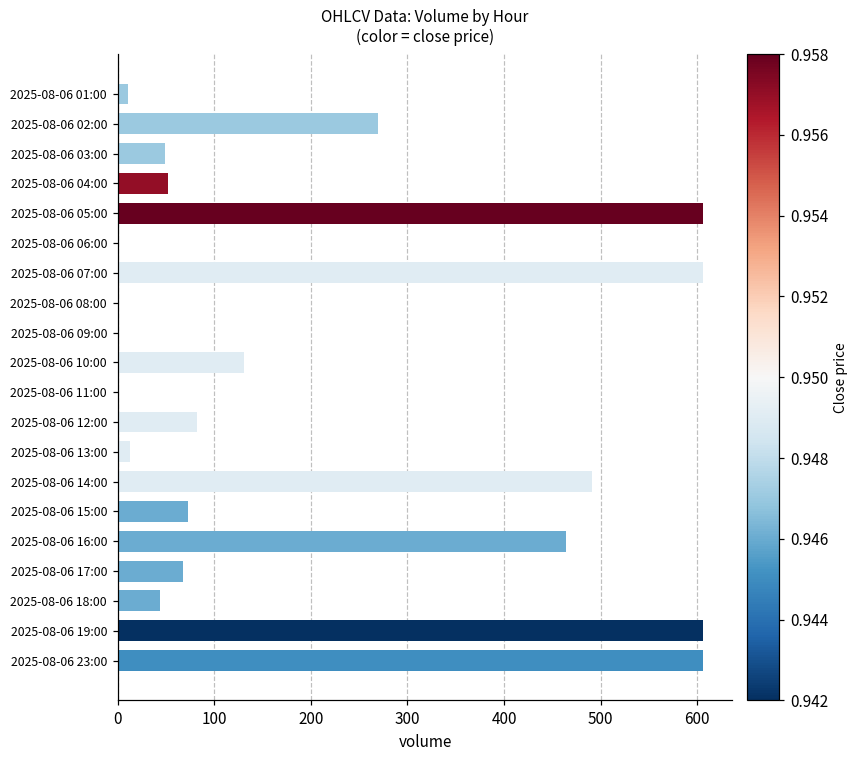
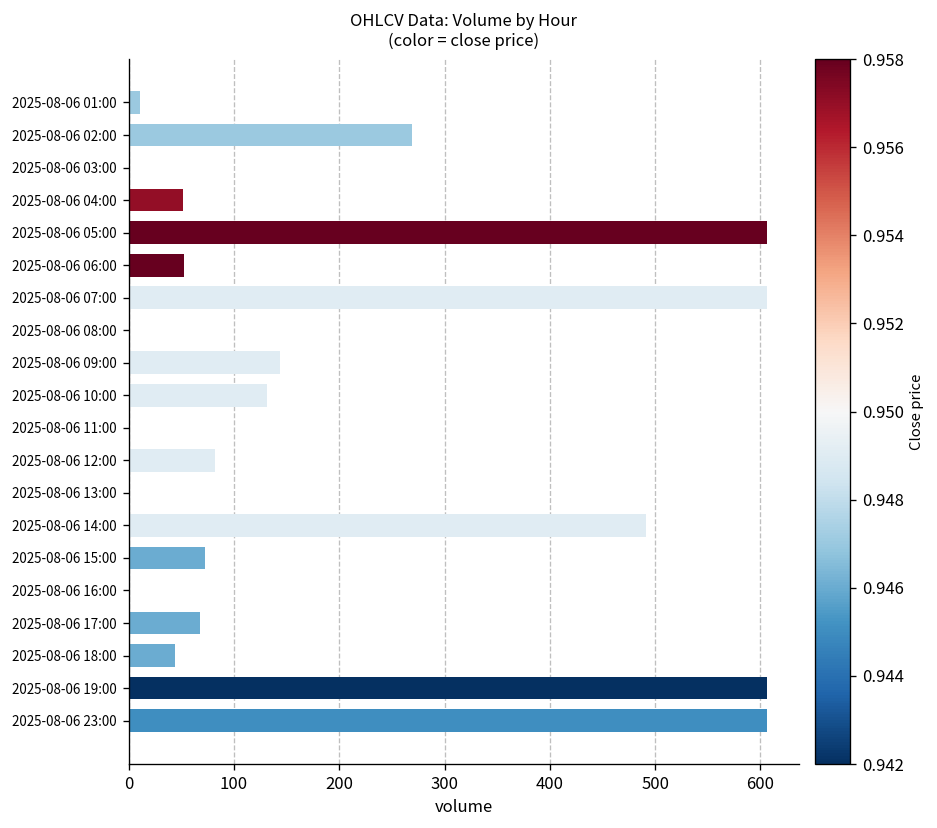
2025-08-06 03:00: 50 -> 0
2025-08-06 06:00: 0 -> 50
2025-08-06 09:00: 0 -> 140
2025-08-06 13:00: 10 -> 0
2025-08-06 16:00: 460 -> 0
